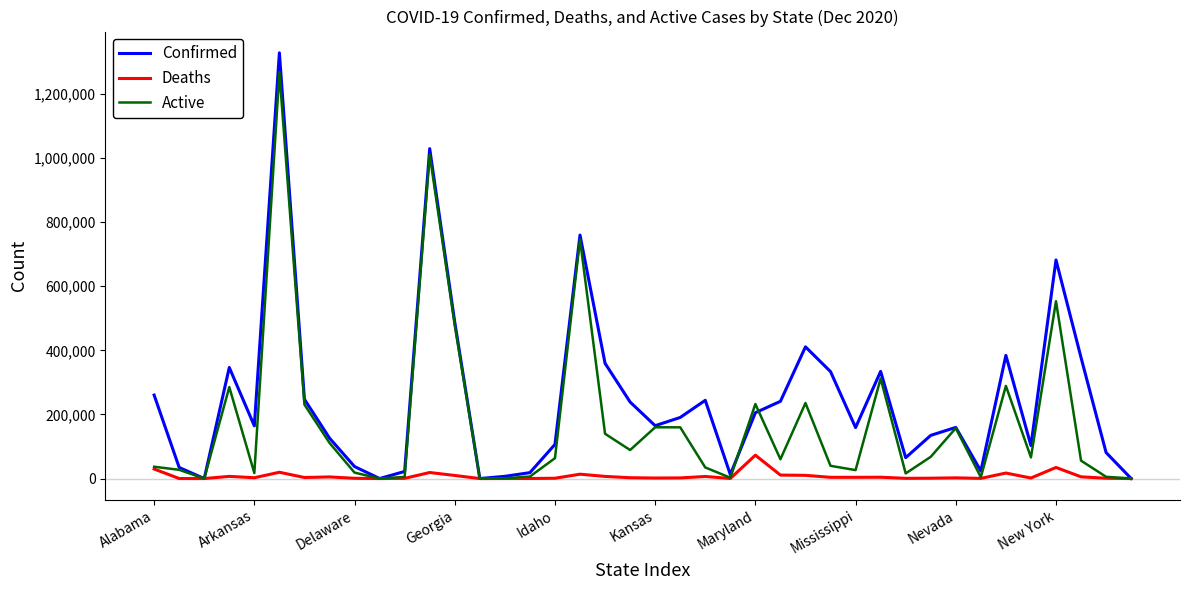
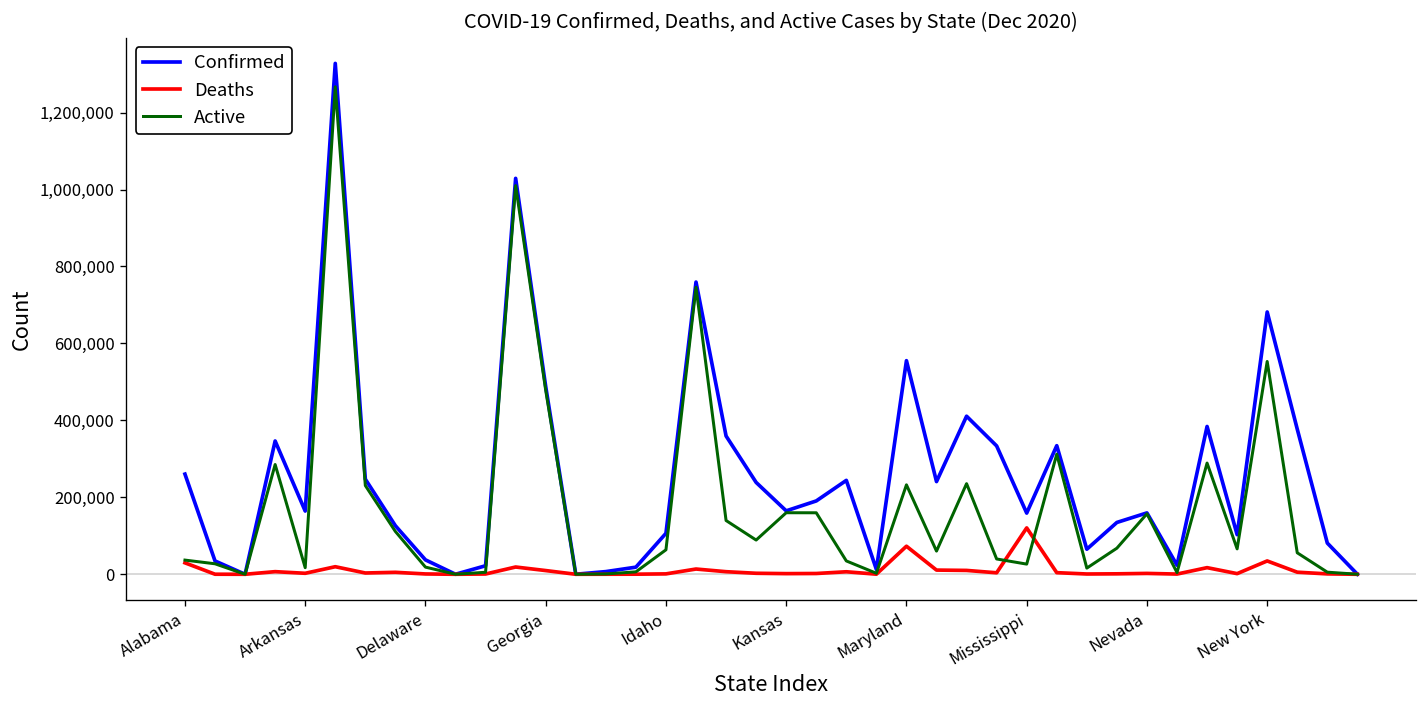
Confirmed, Maryland: 210,000 -> 560,000
Deaths, Mississippi: 0 -> 120,000
